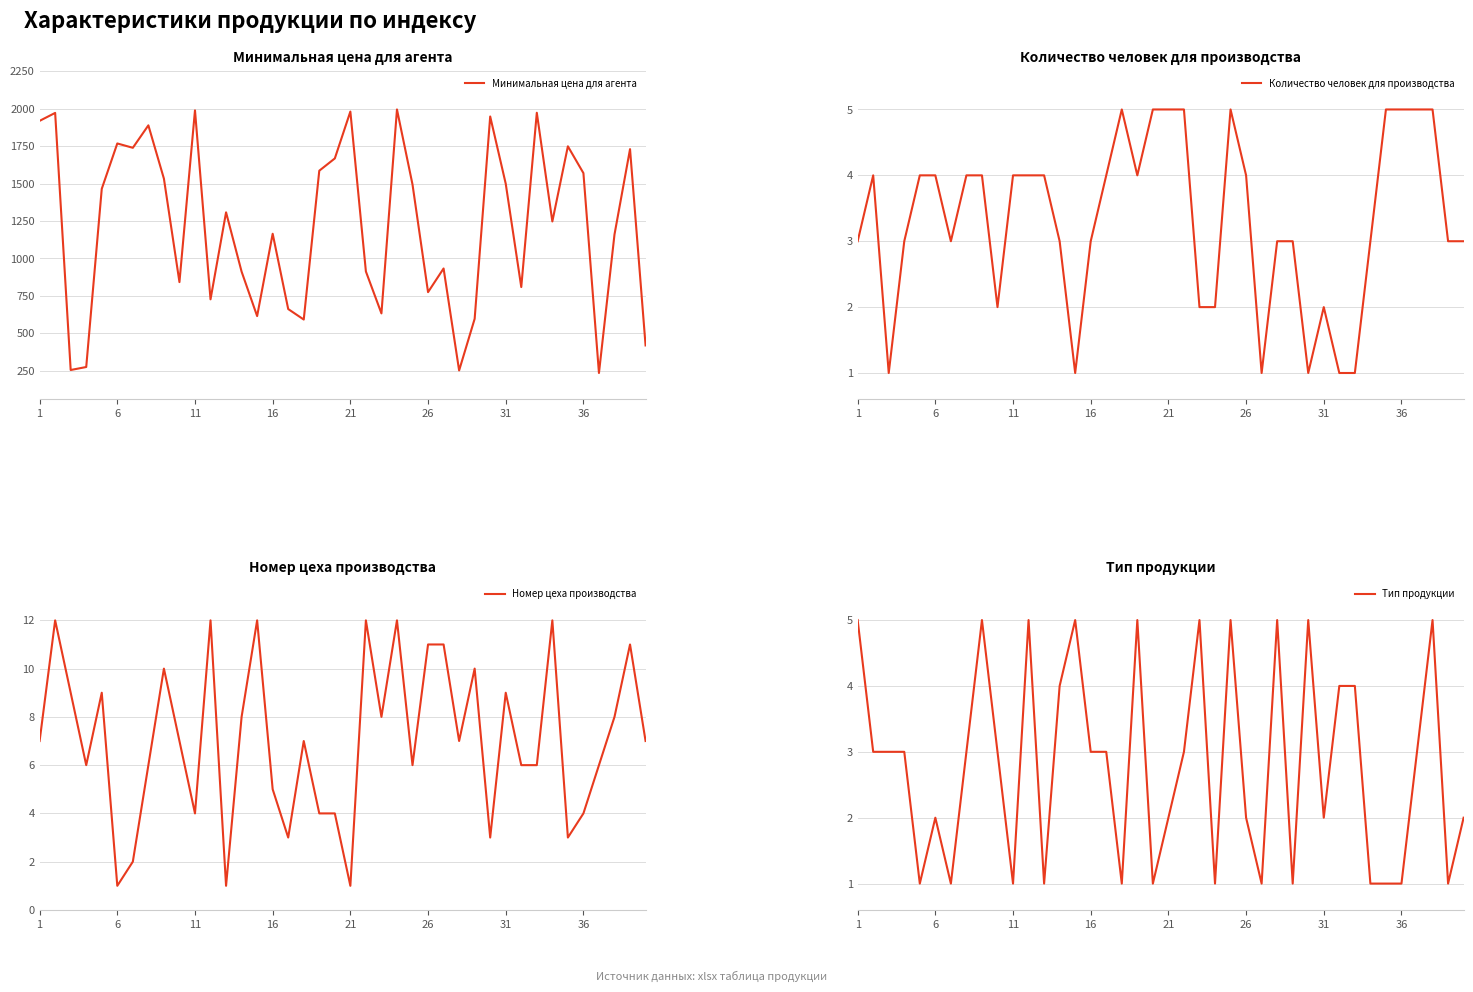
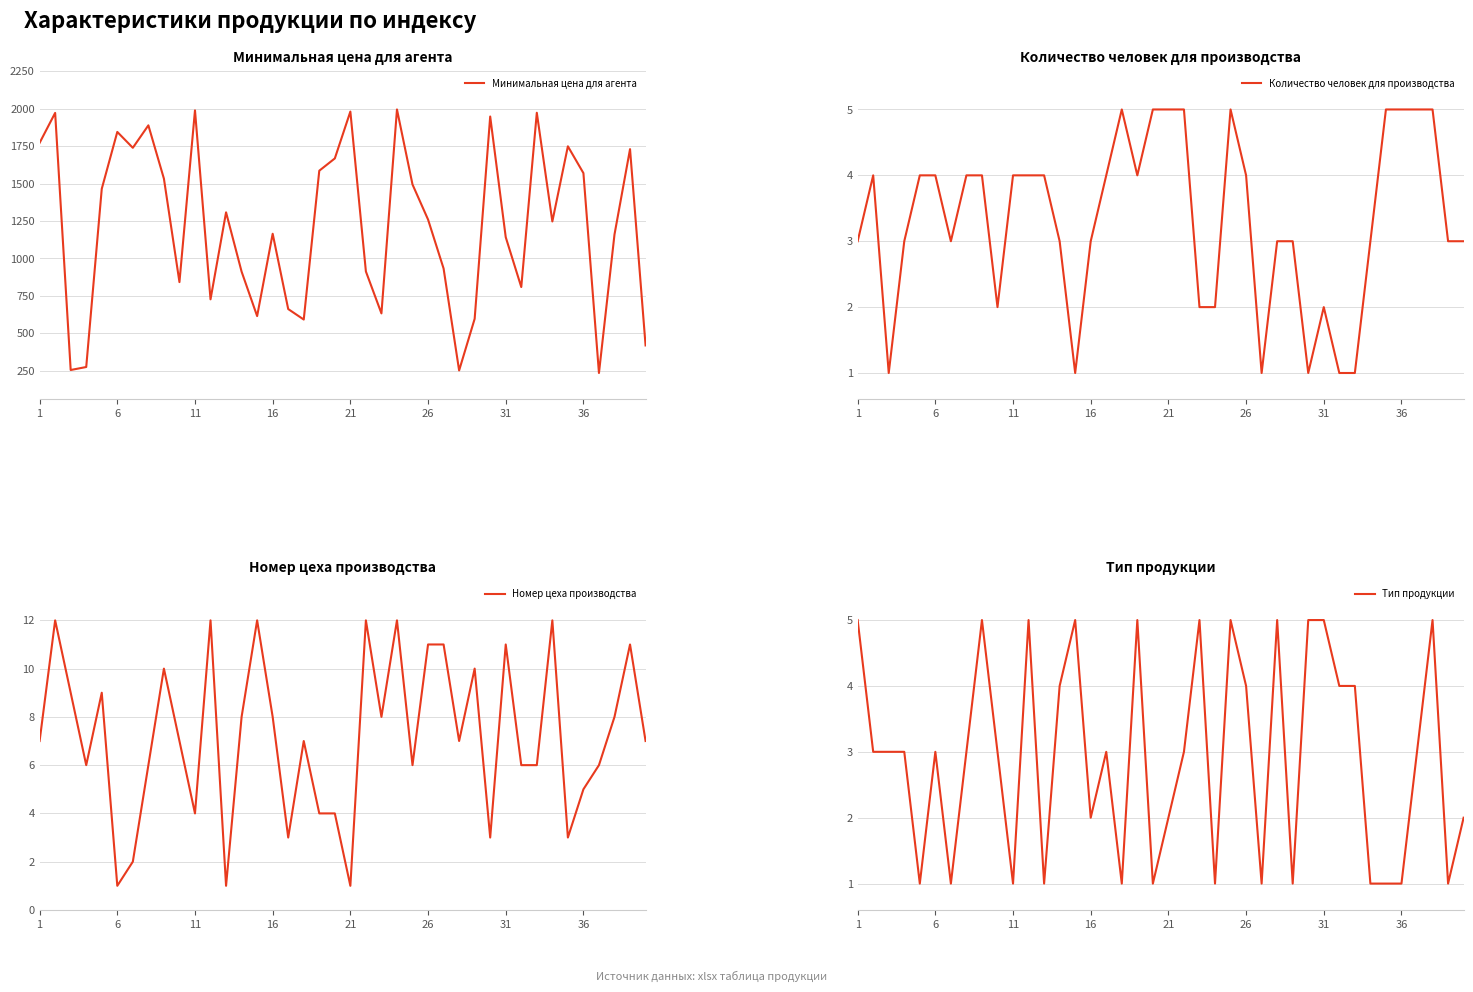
Минимальная цена для агента, 1: 1920 -> 1770
Минимальная цена для агента, 6: 1770 -> 1850
Минимальная цена для агента, 26: 780 -> 1260
Минимальная цена для агента, 31: 1500 -> 1140
Номер цеха производства, 16: 5 -> 8
Номер цеха производства, 31: 9 -> 11
Номер цеха производства, 36: 4 -> 5
Тип продукции, 6: 2 -> 3
Тип продукции, 16: 3 -> 2
Тип продукции, 26: 2 -> 4
Тип продукции, 31: 2 -> 5
